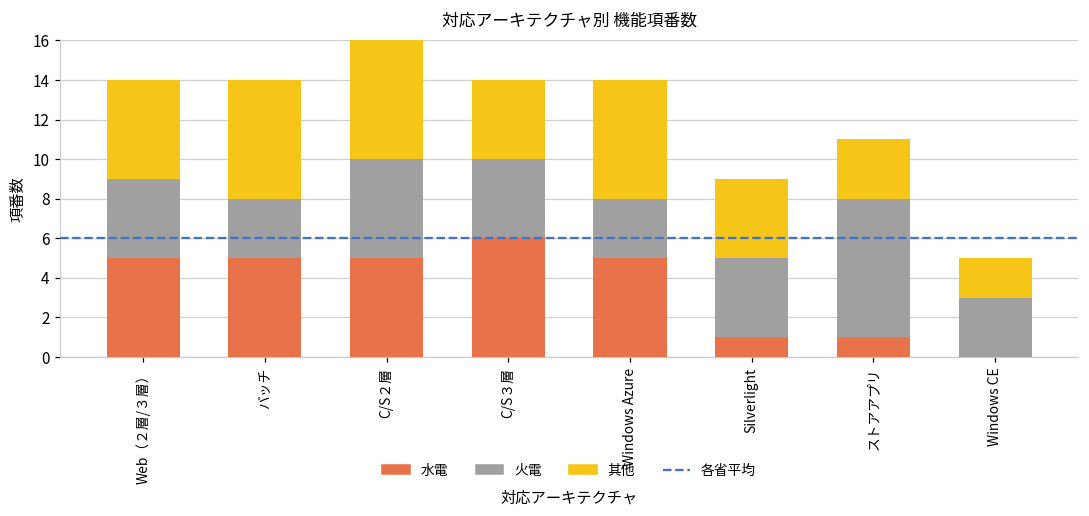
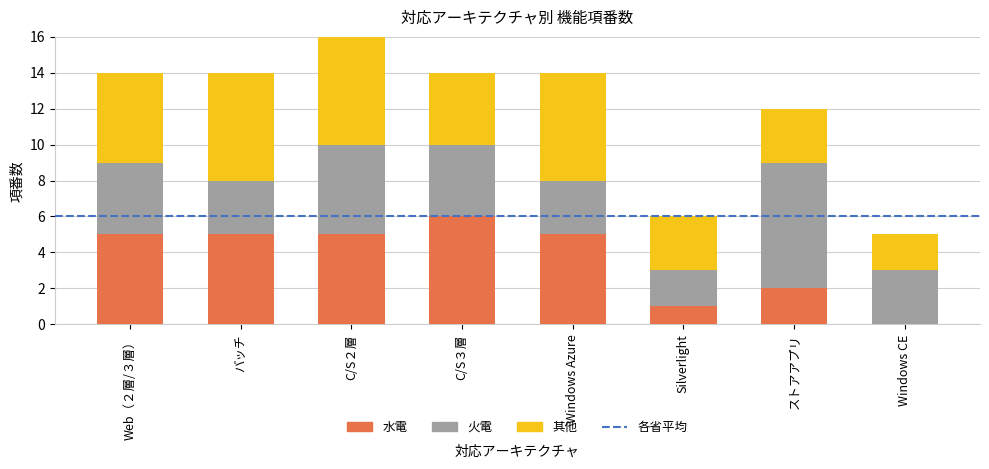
火電, Silverlight: 4 -> 2
其他, Silverlight: 4 -> 3
水電, ストアアプリ: 1 -> 2
